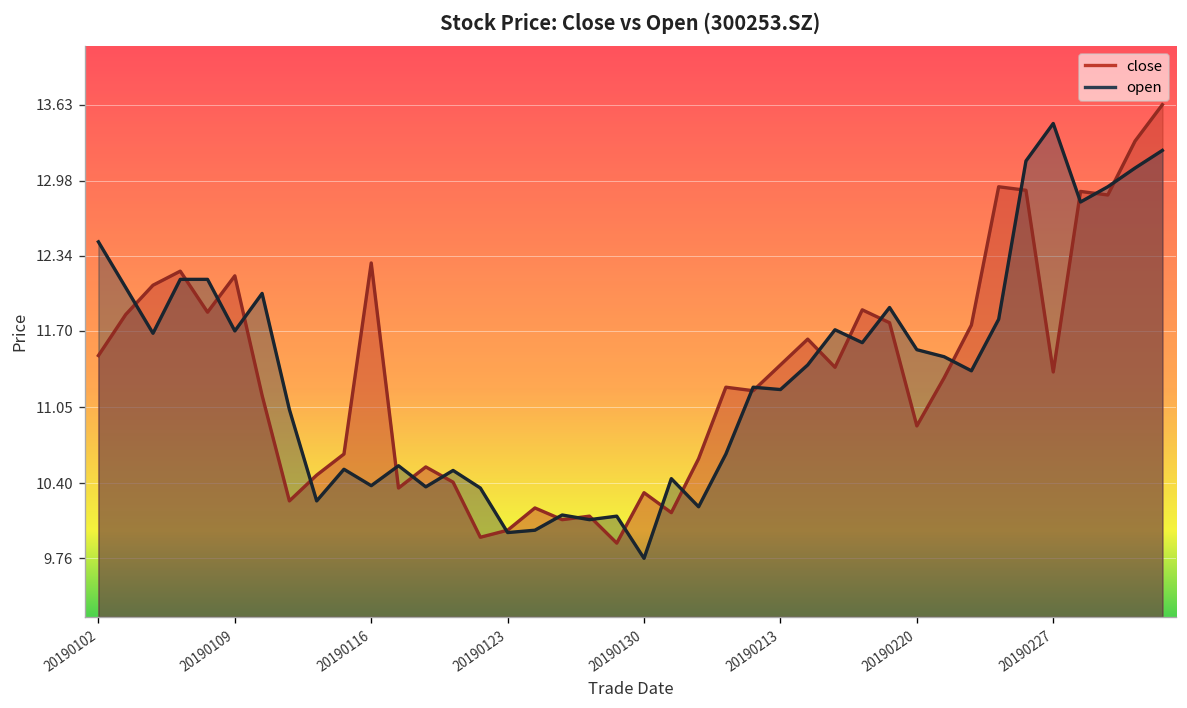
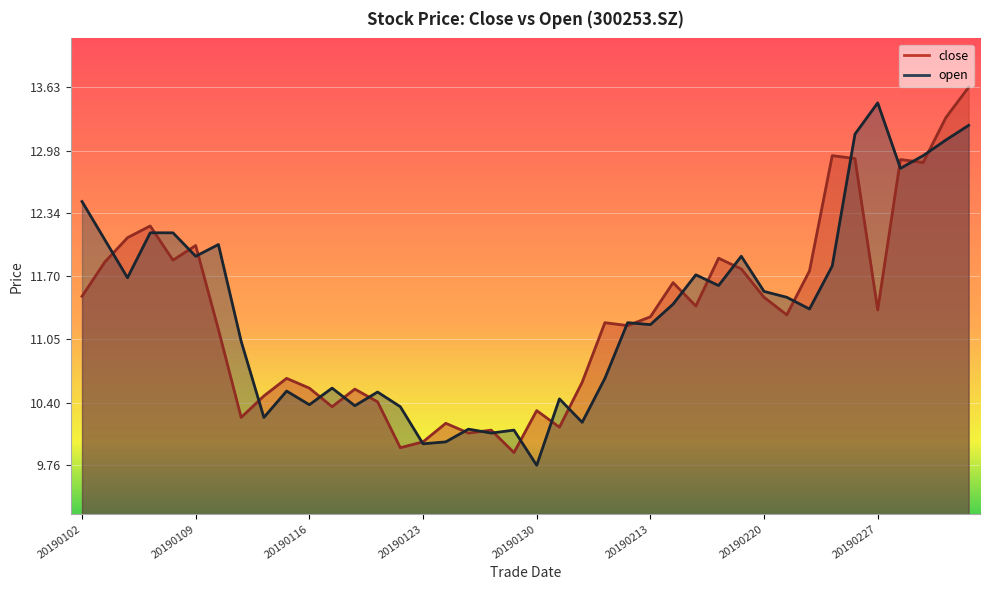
close, 20190109: 12.2 -> 12.0
open, 20190109: 11.7 -> 11.9
close, 20190116: 12.3 -> 10.6
close, 20190213: 11.4 -> 11.3
close, 20190220: 10.9 -> 11.5
